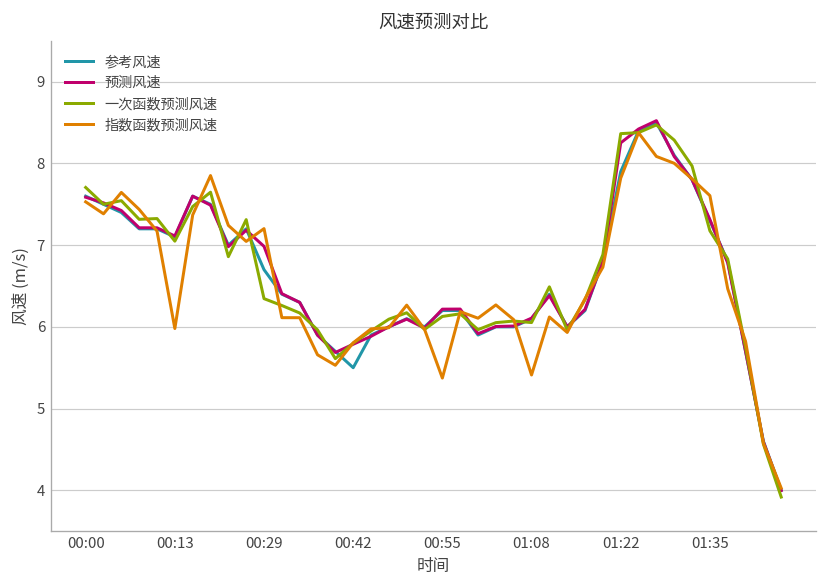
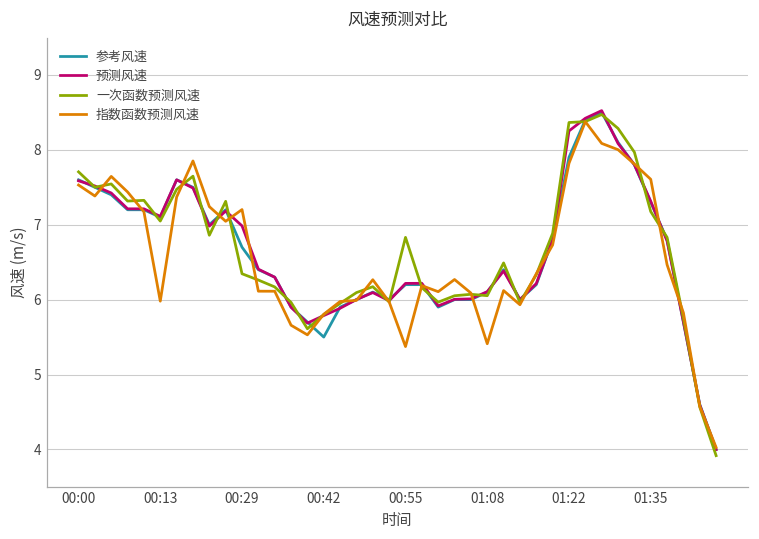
一次函数预测风速, 00:55: 6.1 -> 6.8
